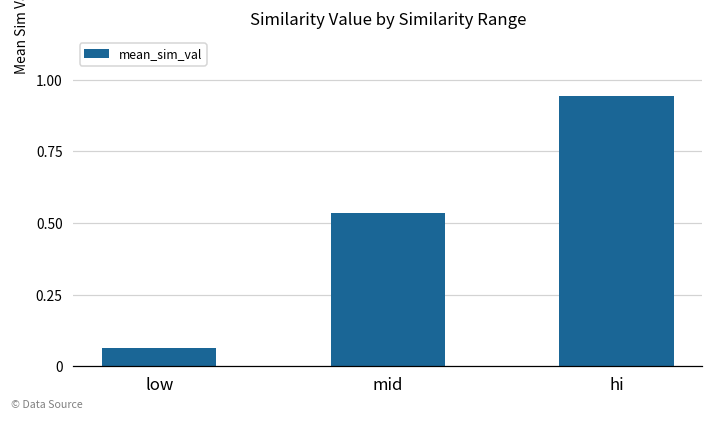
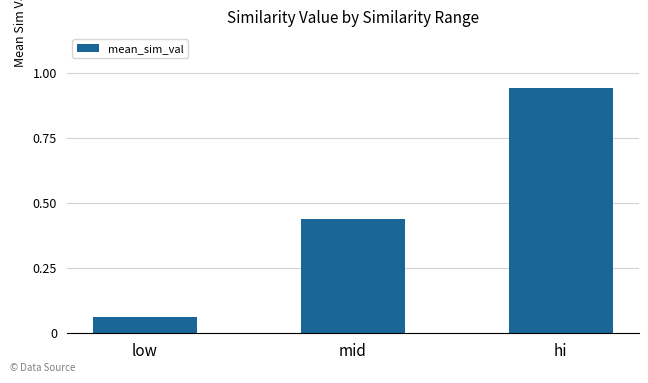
mid: 0.53 -> 0.44
